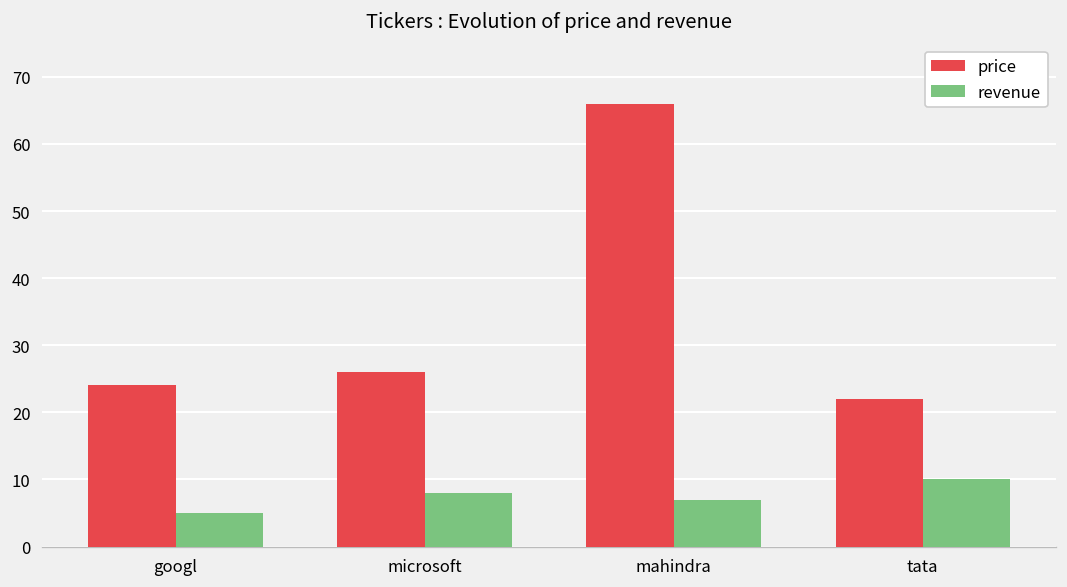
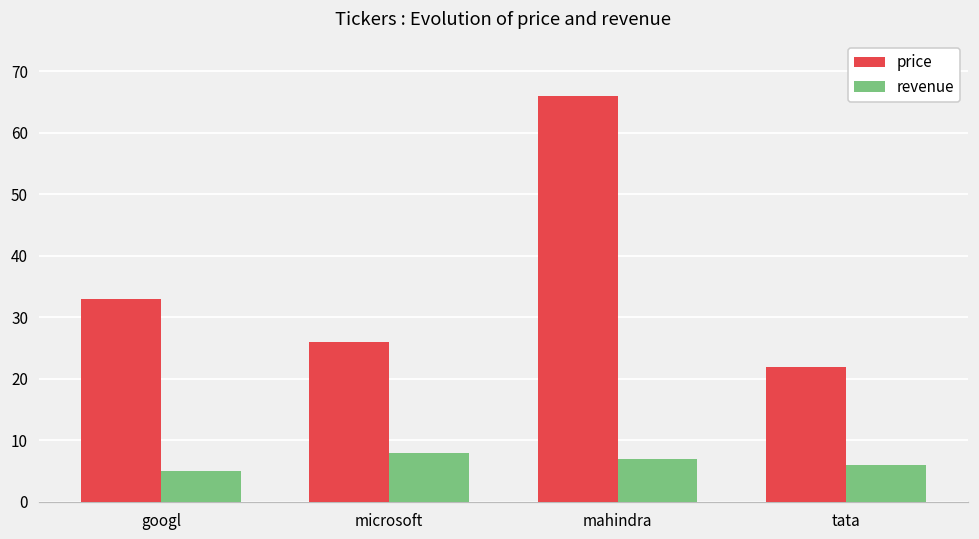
price, googl: 24 -> 33
revenue, tata: 10 -> 6
